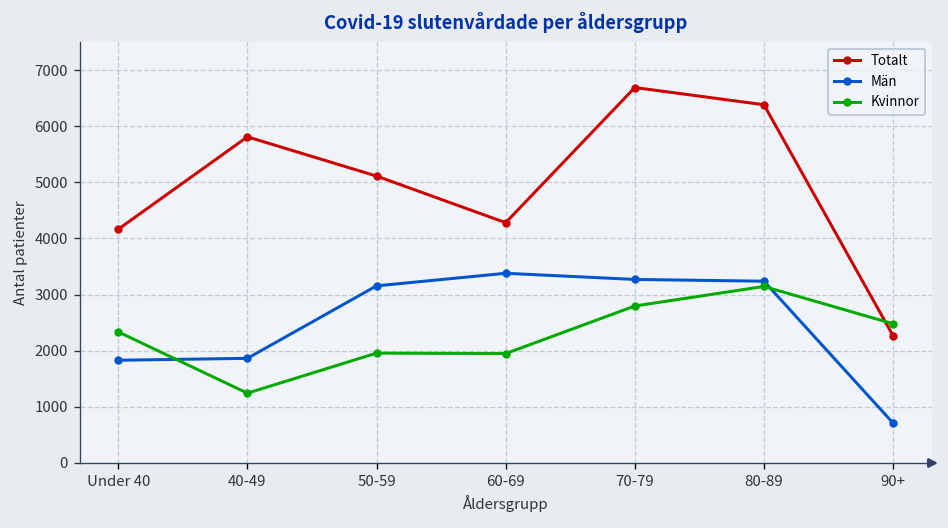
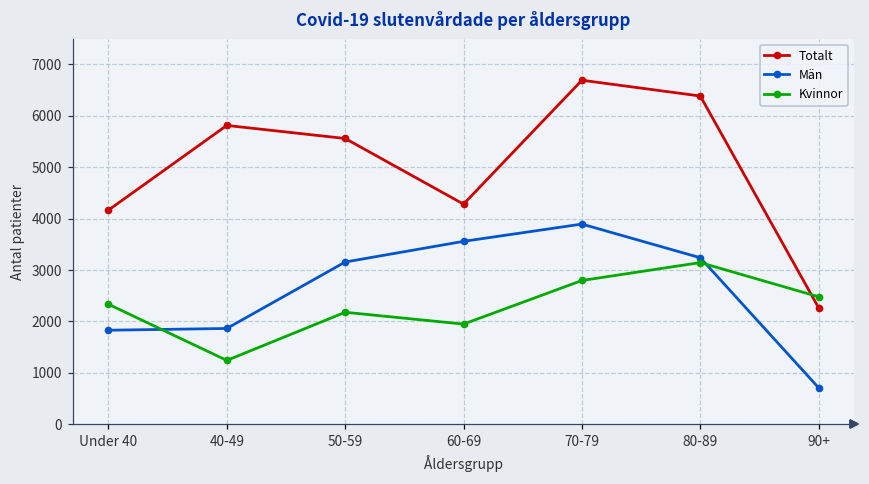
Totalt, 50-59: 5100 -> 5600
Kvinnor, 50-59: 2000 -> 2200
Män, 60-69: 3400 -> 3600
Män, 70-79: 3300 -> 3900
